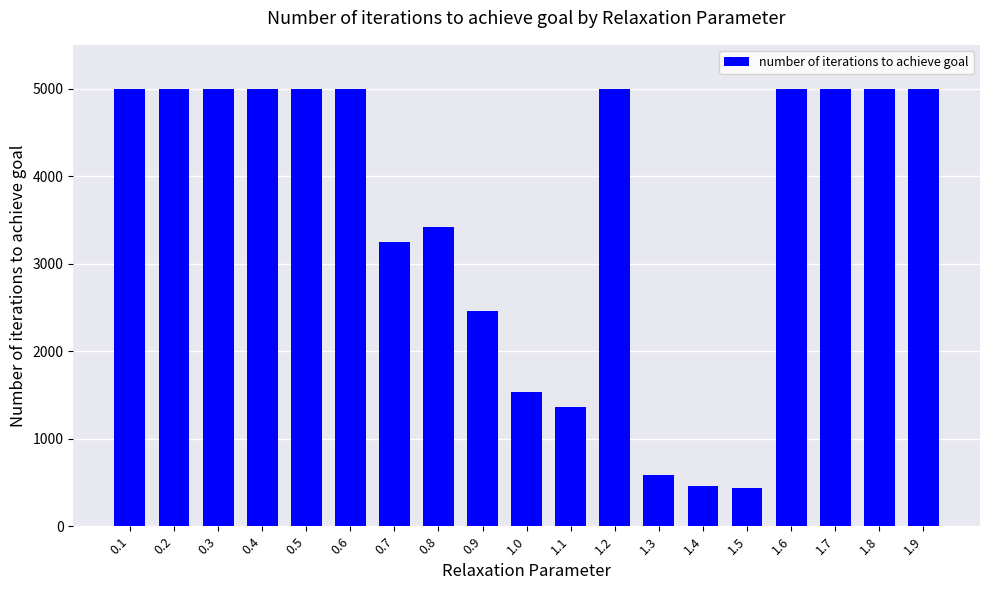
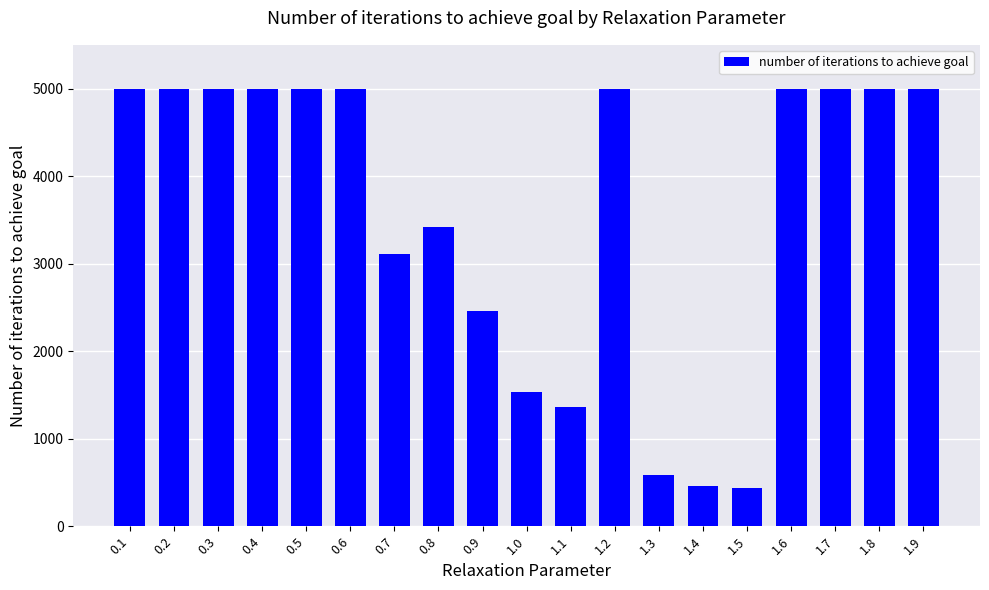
0.7: 3200 -> 3100
